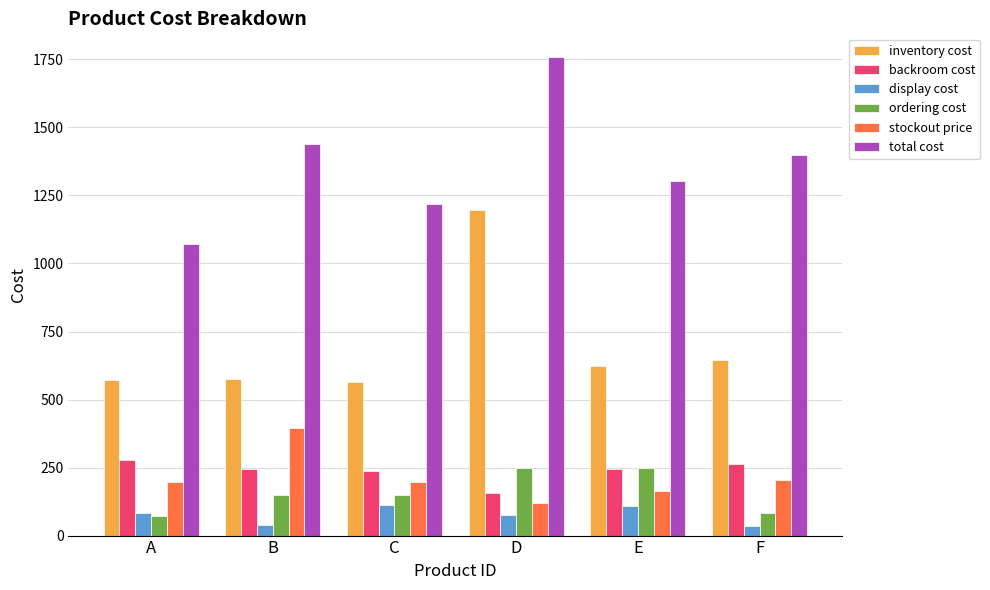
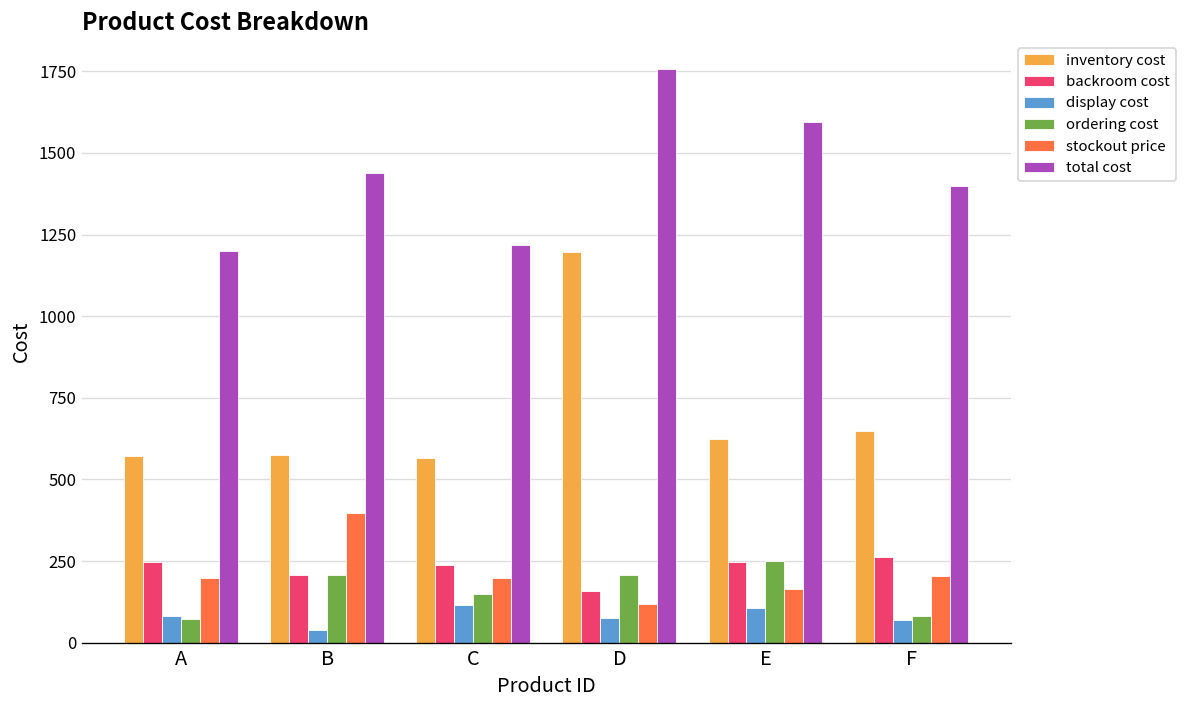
backroom cost, A: 280 -> 250
total cost, A: 1070 -> 1200
backroom cost, B: 240 -> 210
ordering cost, B: 150 -> 210
ordering cost, D: 250 -> 210
total cost, E: 1300 -> 1590
display cost, F: 40 -> 70
